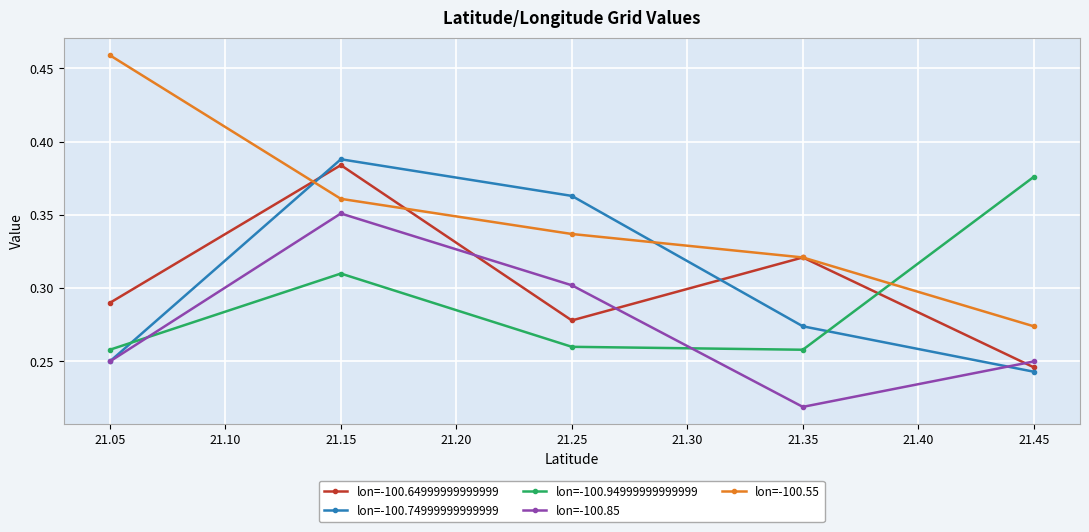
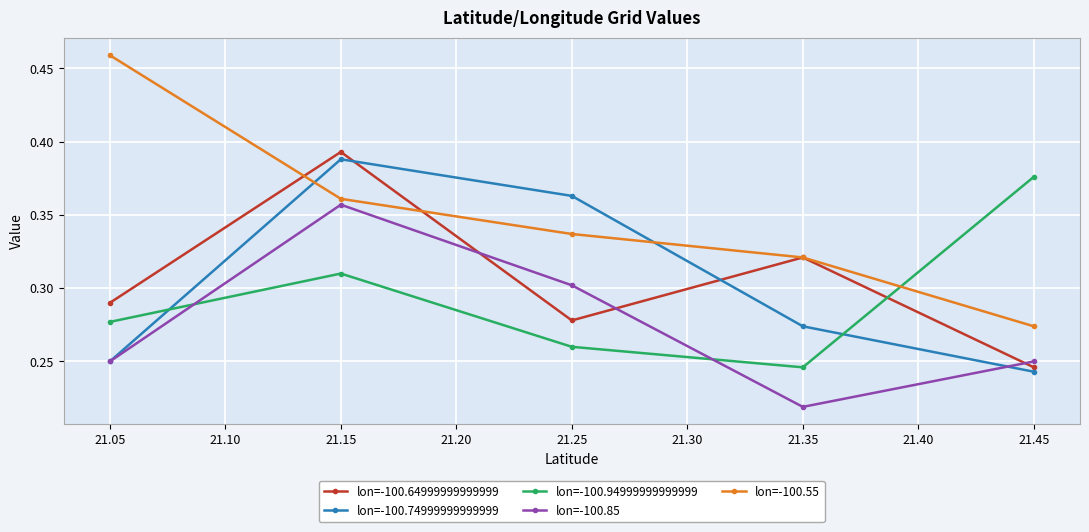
lon=-100.94999999999999, 21.05: 0.258 -> 0.277
lon=-100.64999999999999, 21.15: 0.384 -> 0.393
lon=-100.85, 21.15: 0.351 -> 0.357
lon=-100.94999999999999, 21.35: 0.258 -> 0.246
